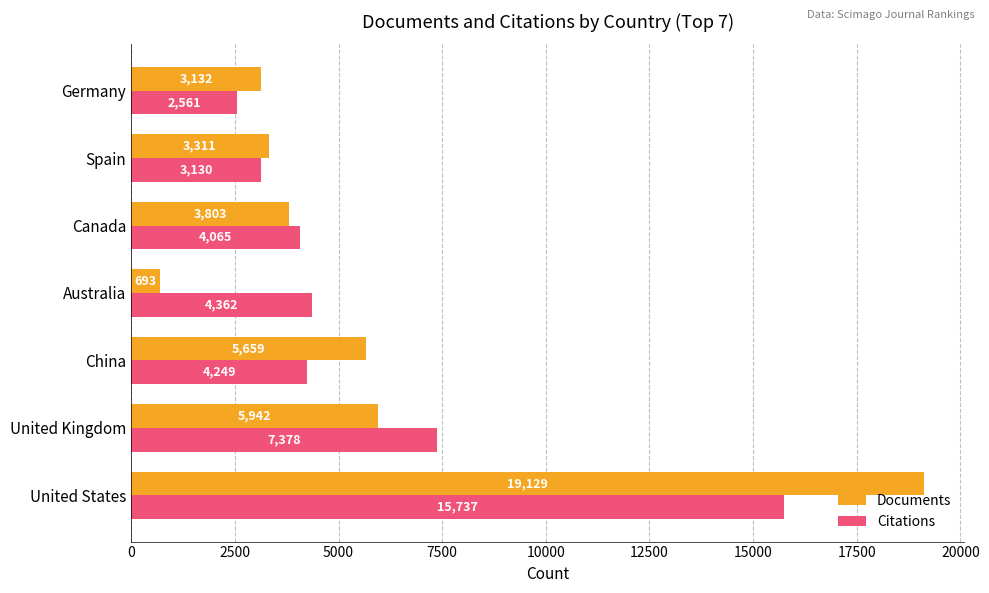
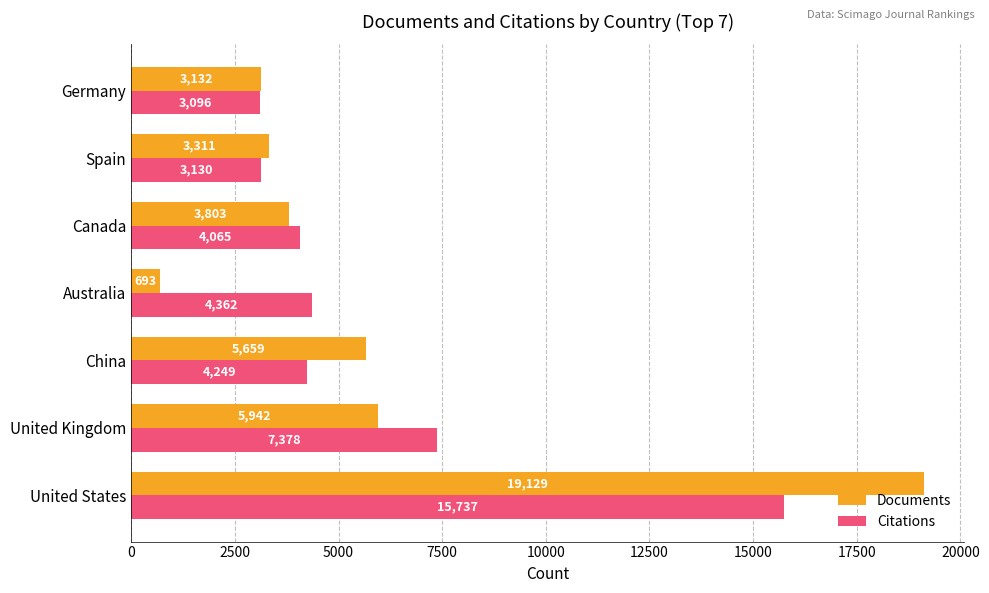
Citations, Germany: 2,561 -> 3,096
